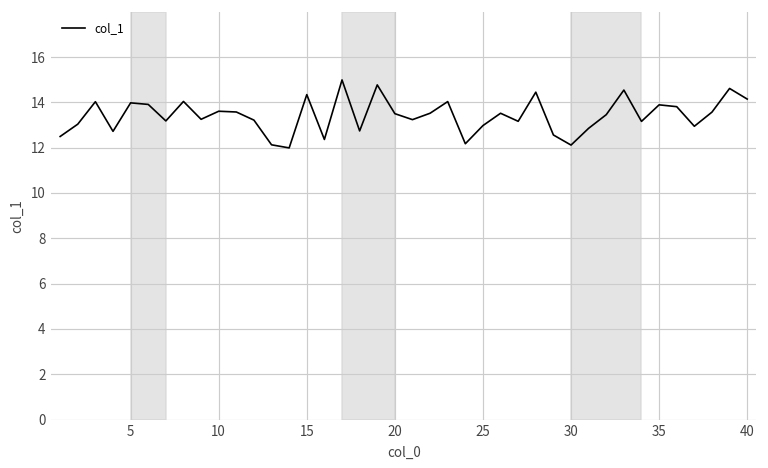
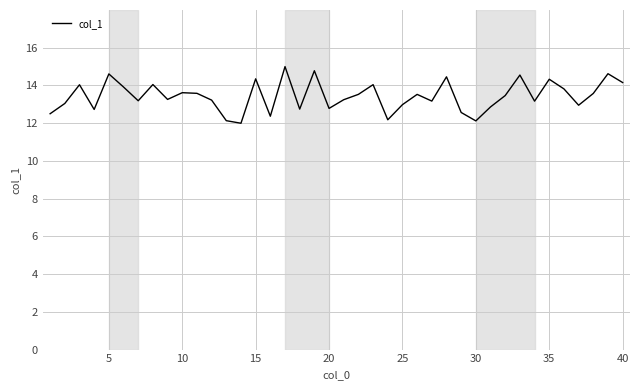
5: 14.0 -> 14.6
20: 13.5 -> 12.8
35: 13.9 -> 14.3
